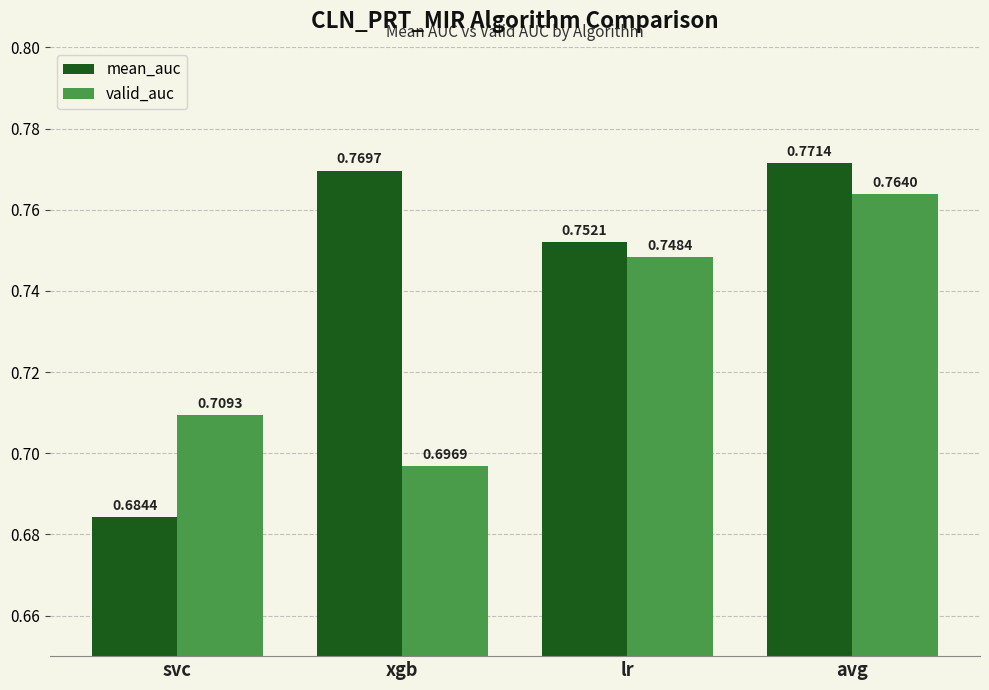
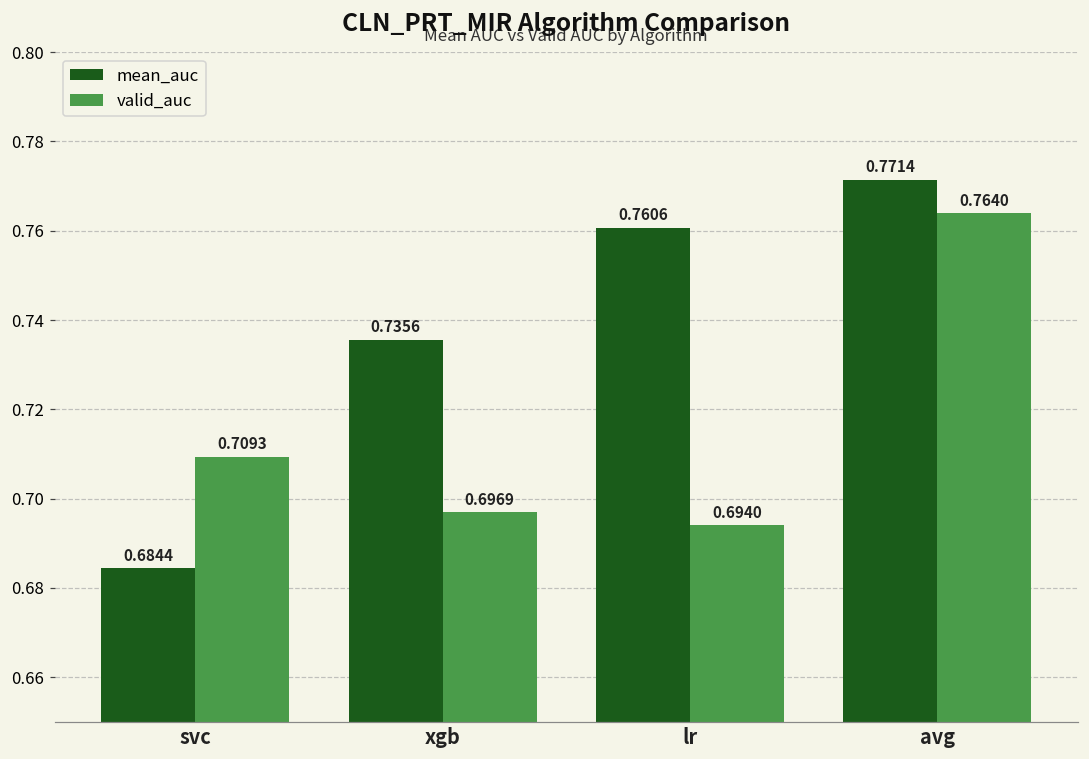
mean_auc, xgb: 0.7697 -> 0.7356
mean_auc, lr: 0.7521 -> 0.7606
valid_auc, lr: 0.7484 -> 0.6940
